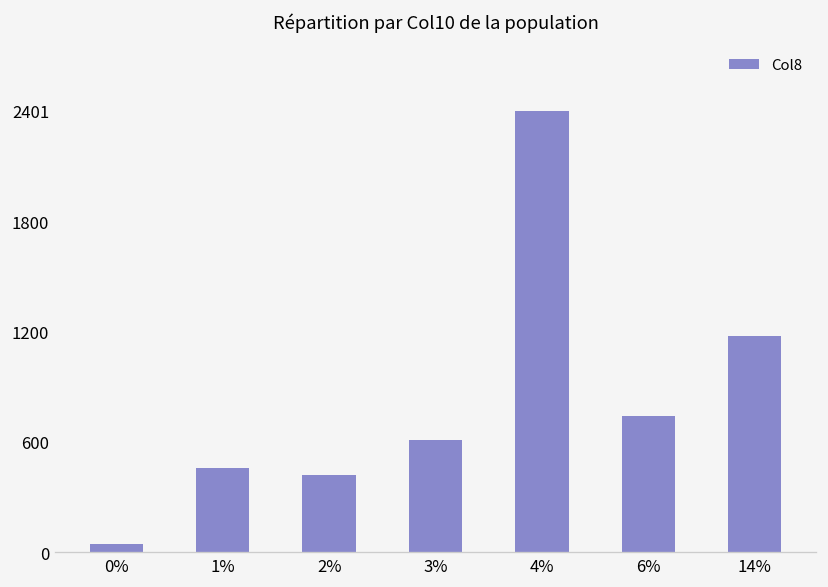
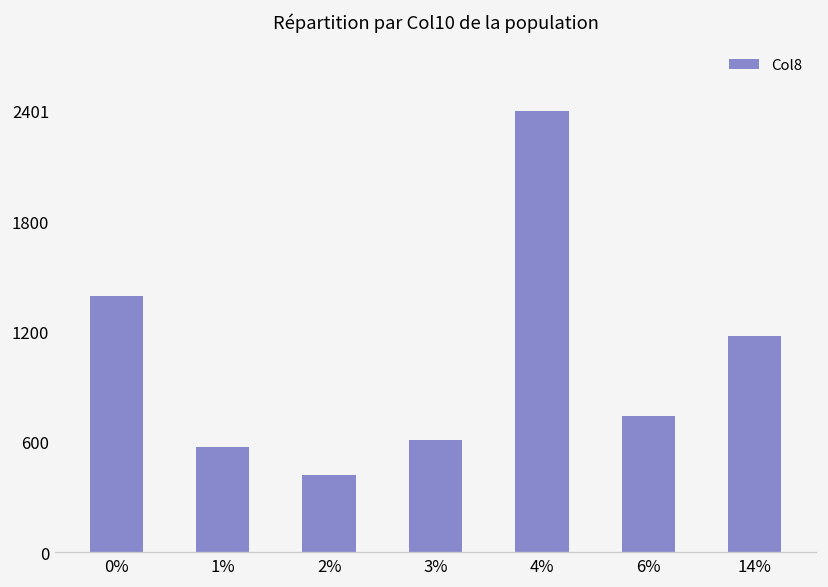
0%: 40 -> 1390
1%: 460 -> 570
